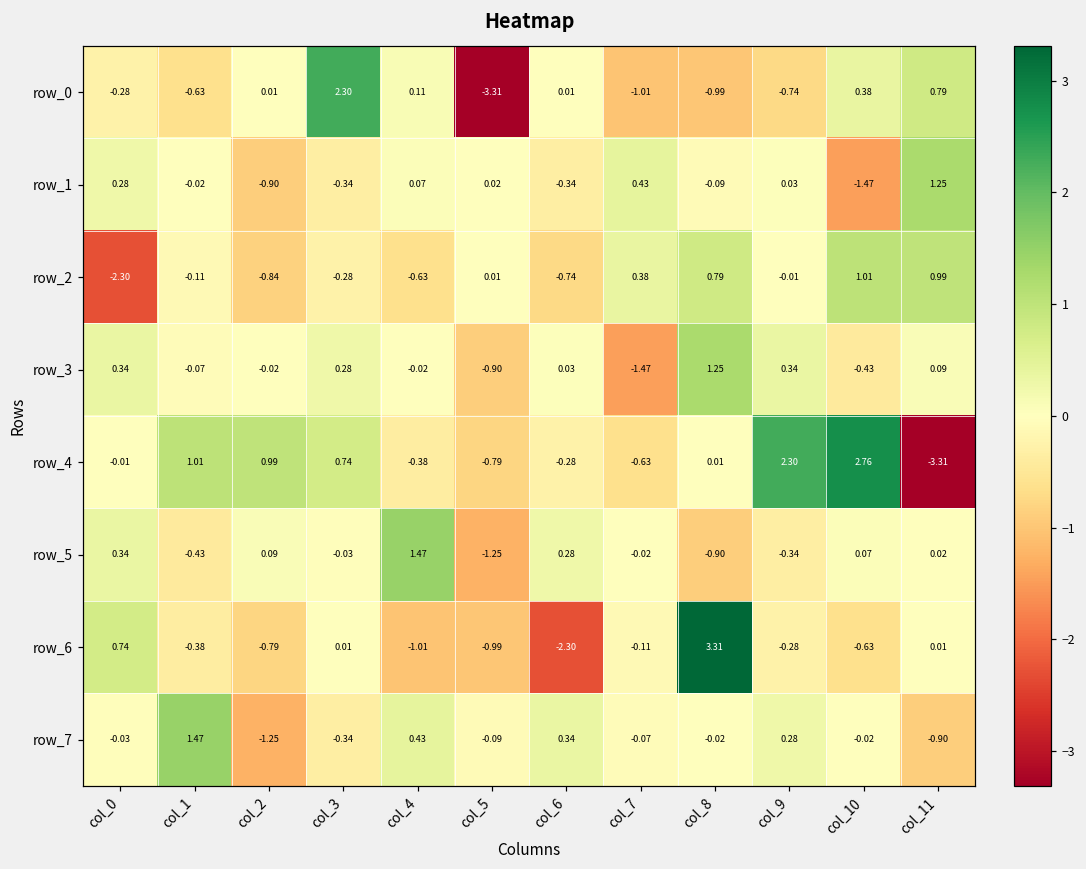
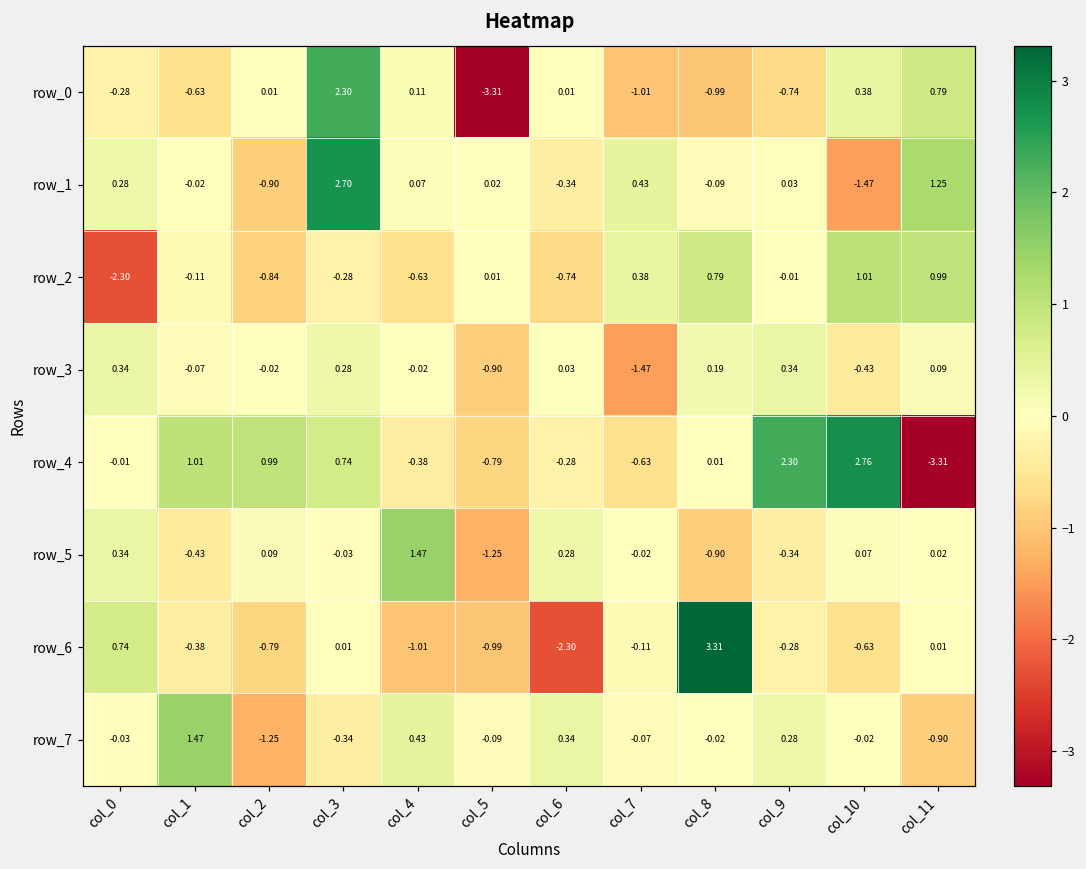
row_1, col_3: -0.34 -> 2.70
row_3, col_8: 1.25 -> 0.19
